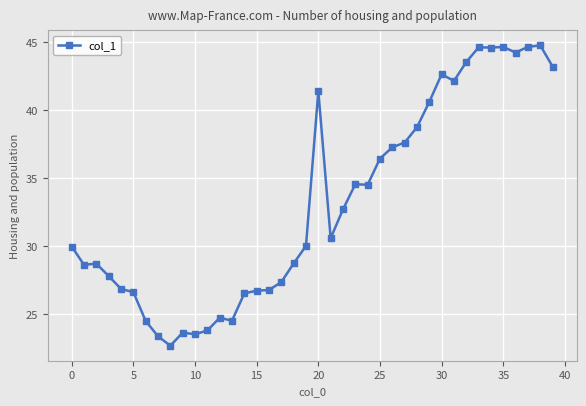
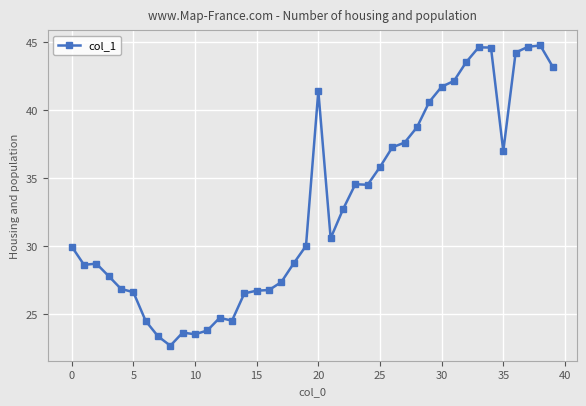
25: 36.4 -> 35.8
30: 42.6 -> 41.7
35: 44.6 -> 37.0
